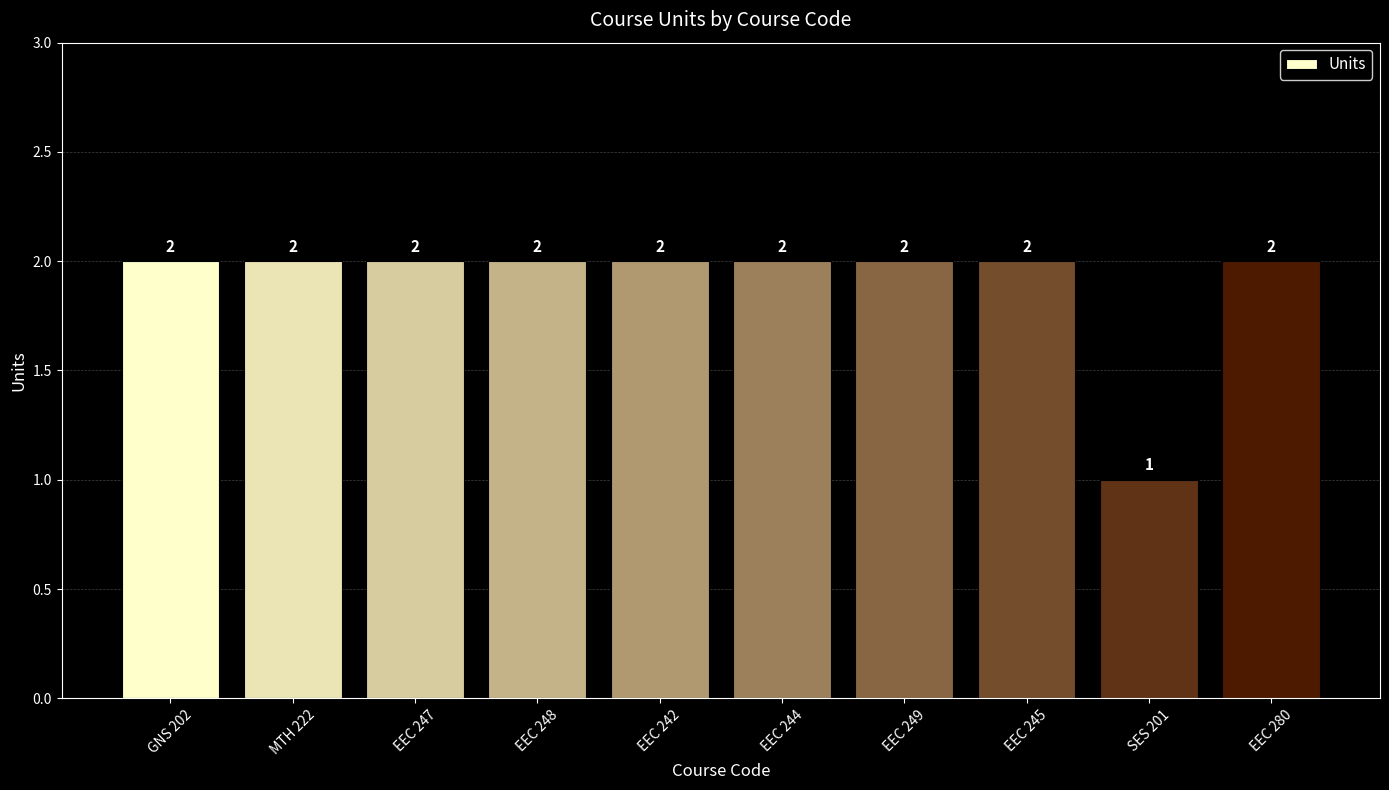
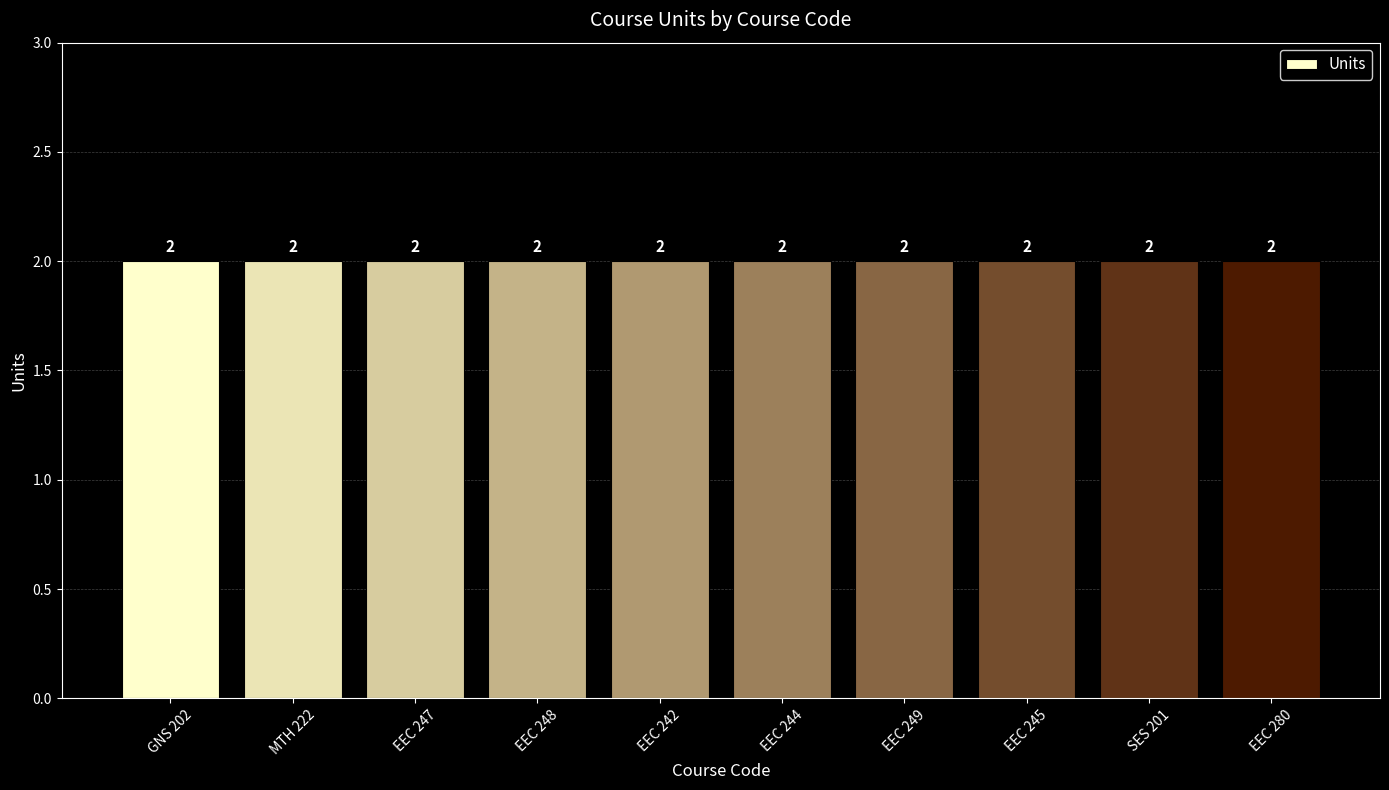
SES 201: 1 -> 2
